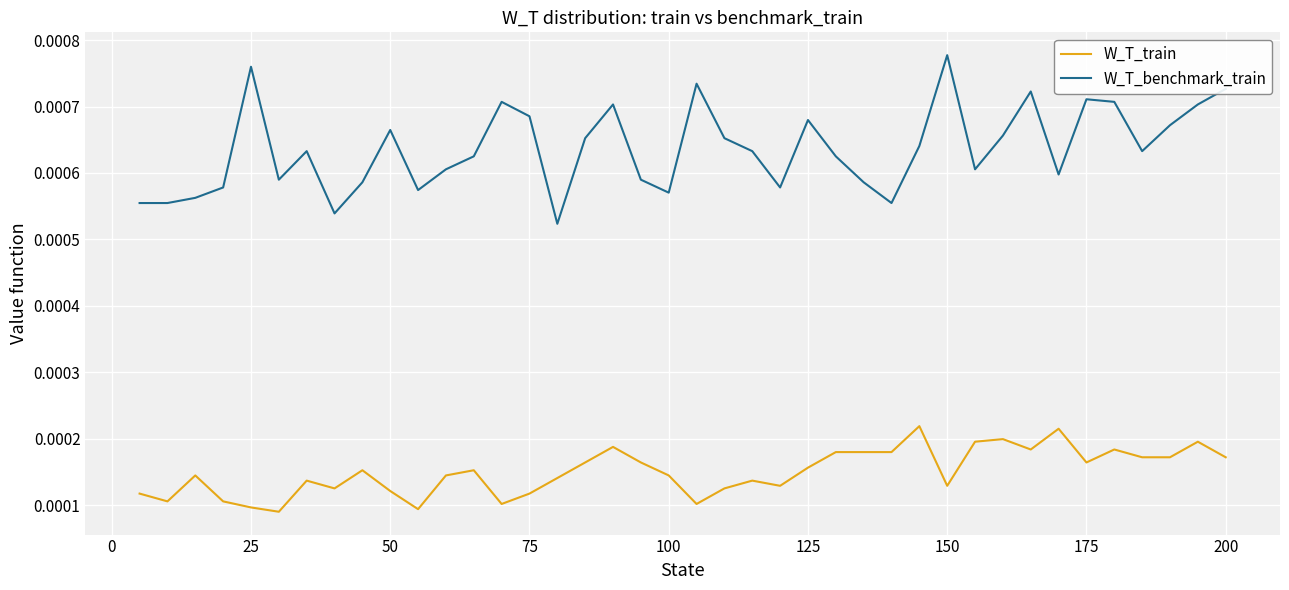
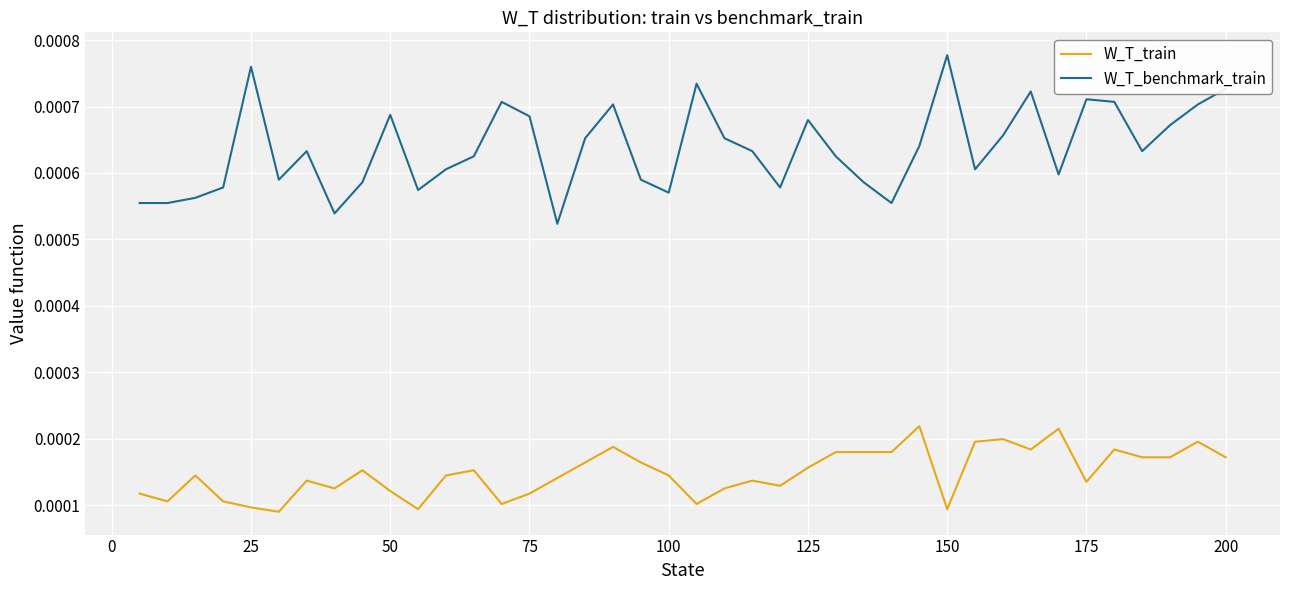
W_T_benchmark_train, 50: 0.00066 -> 0.00069
W_T_train, 150: 0.00013 -> 0.00009
W_T_train, 175: 0.00016 -> 0.00013
